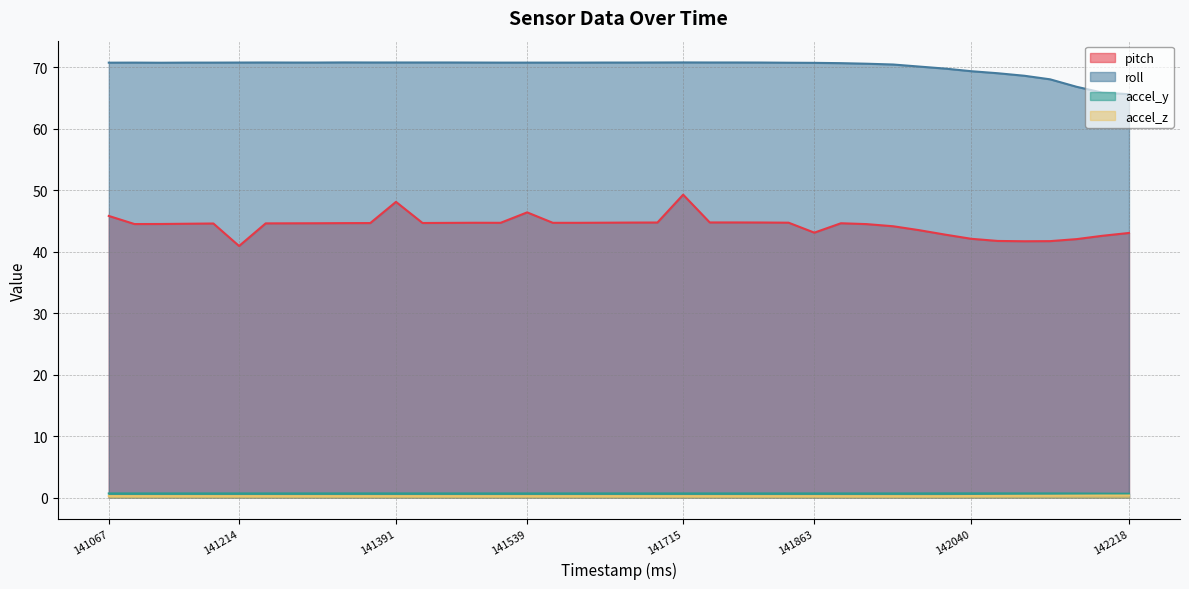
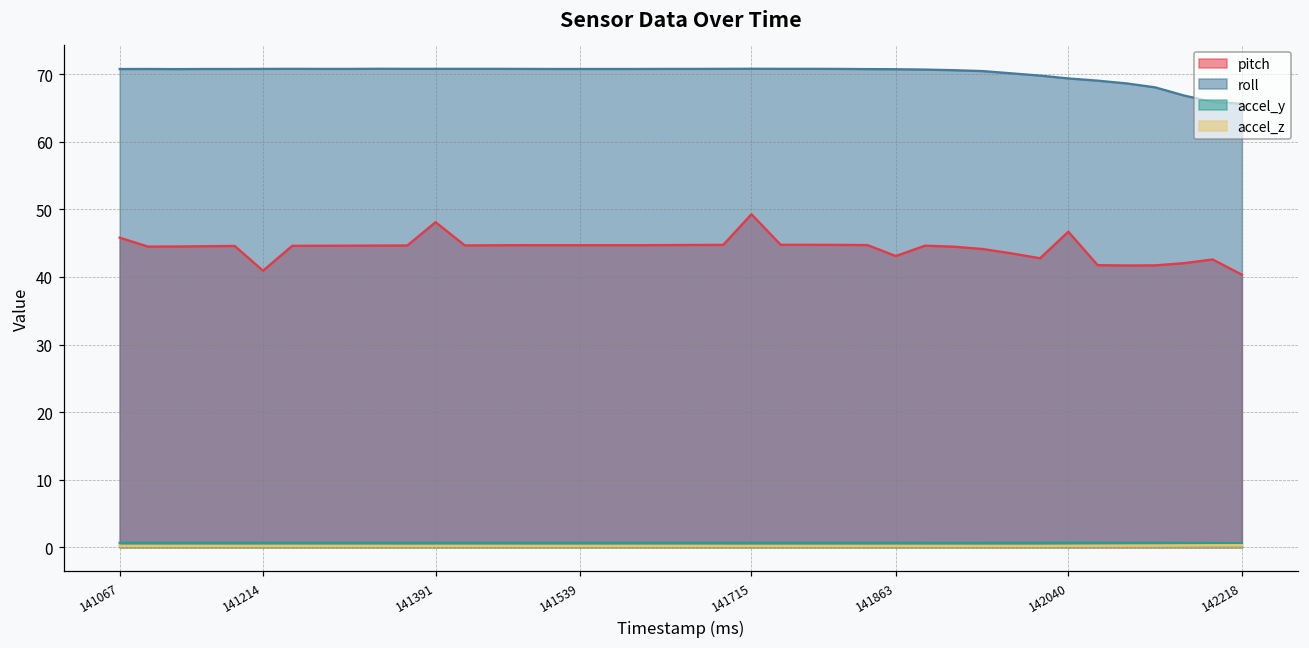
pitch, 141539: 46 -> 45
pitch, 142040: 42 -> 47
pitch, 142218: 43 -> 40
